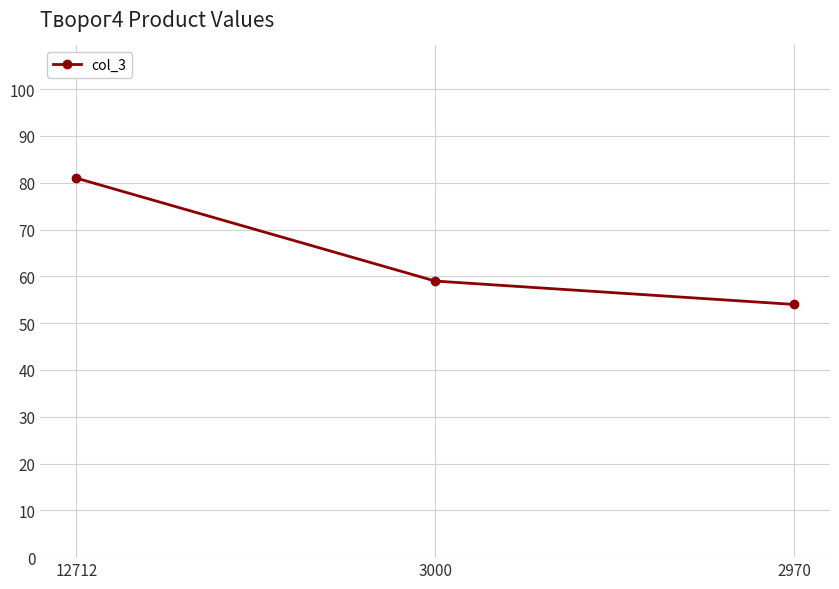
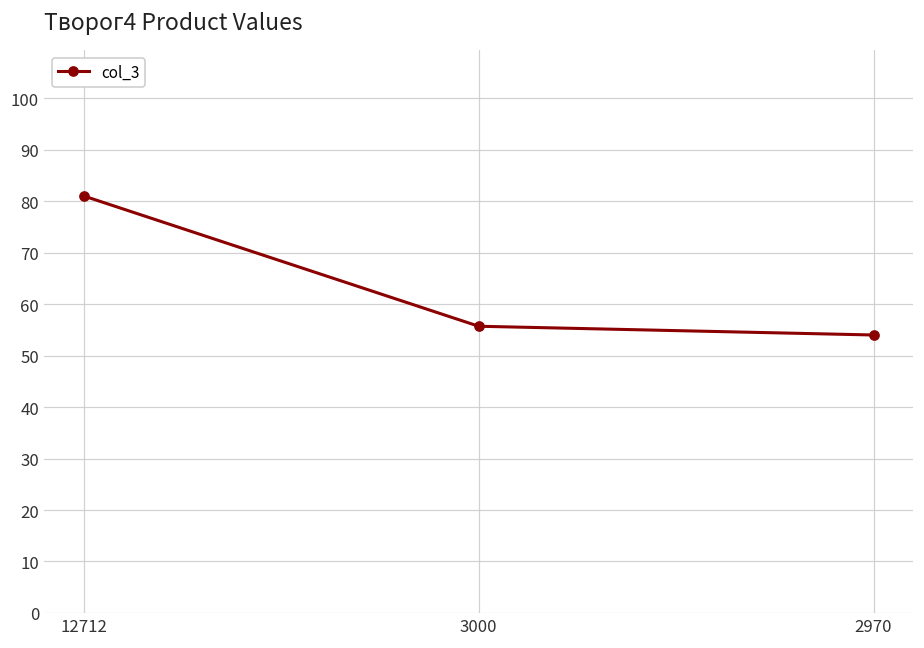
3000: 59 -> 56
